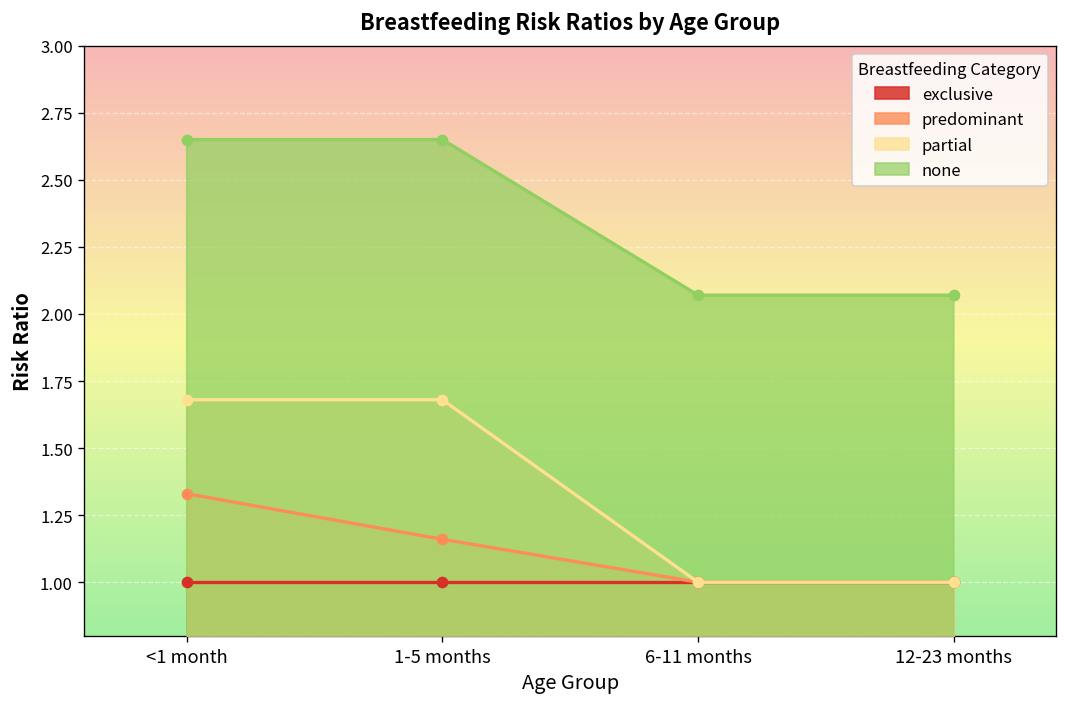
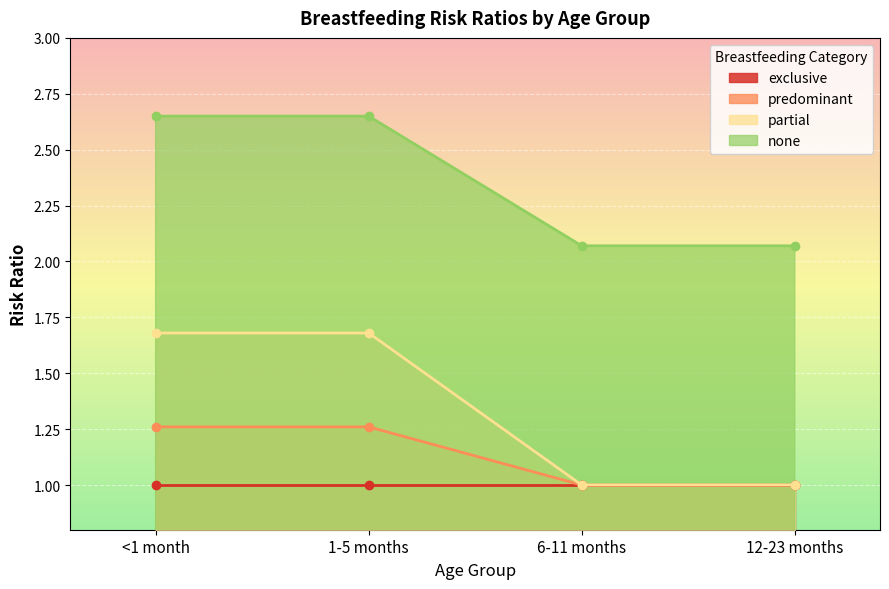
predominant, <1 month: 1.33 -> 1.26
predominant, 1-5 months: 1.16 -> 1.26
